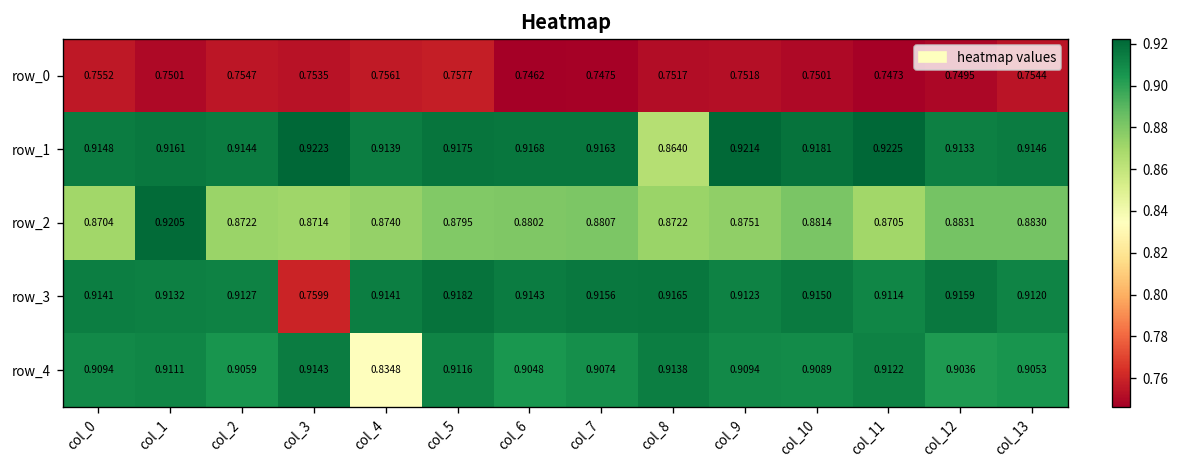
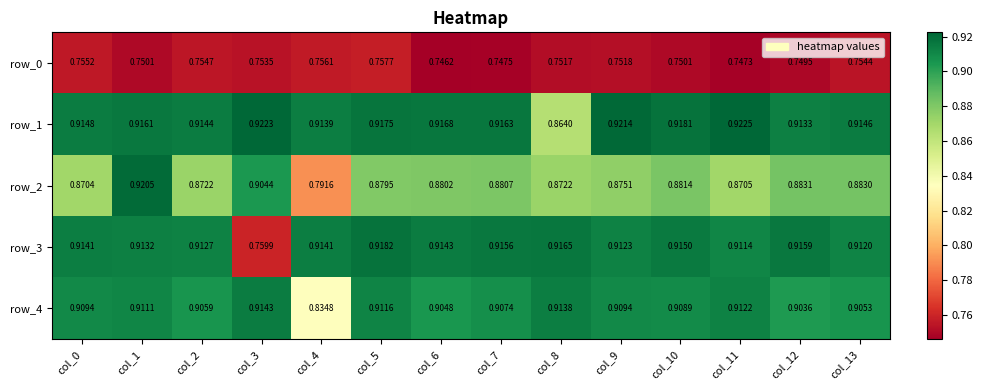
row_2, col_3: 0.8714 -> 0.9044
row_2, col_4: 0.8740 -> 0.7916
